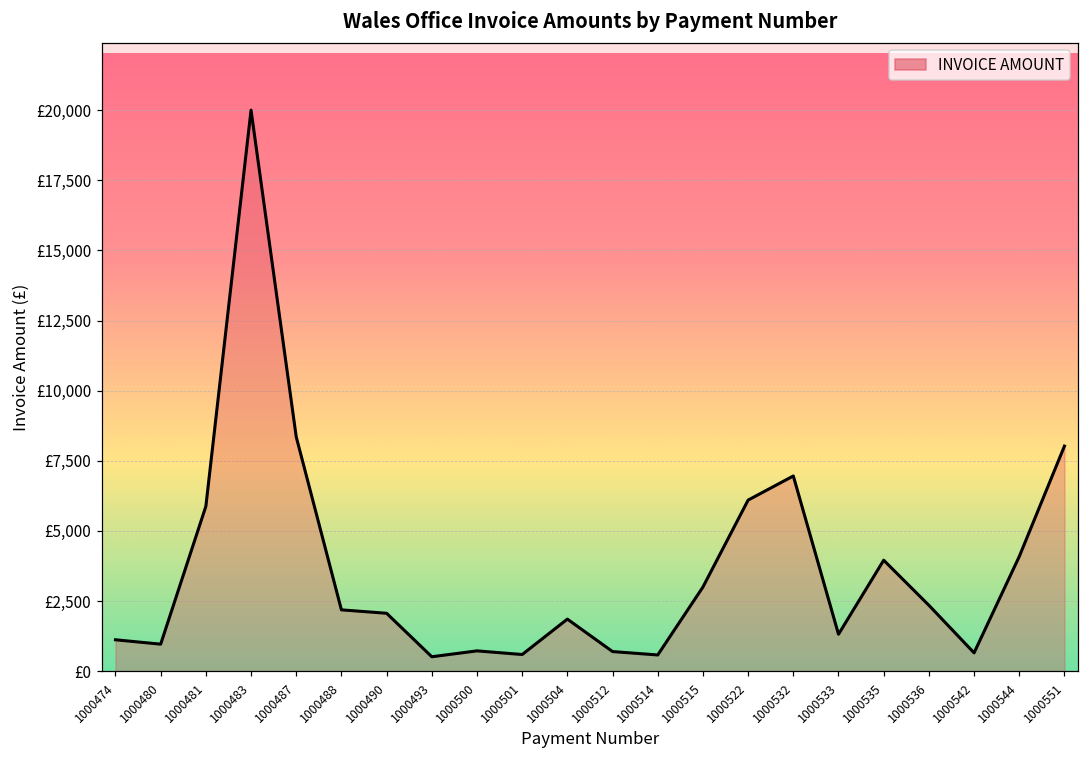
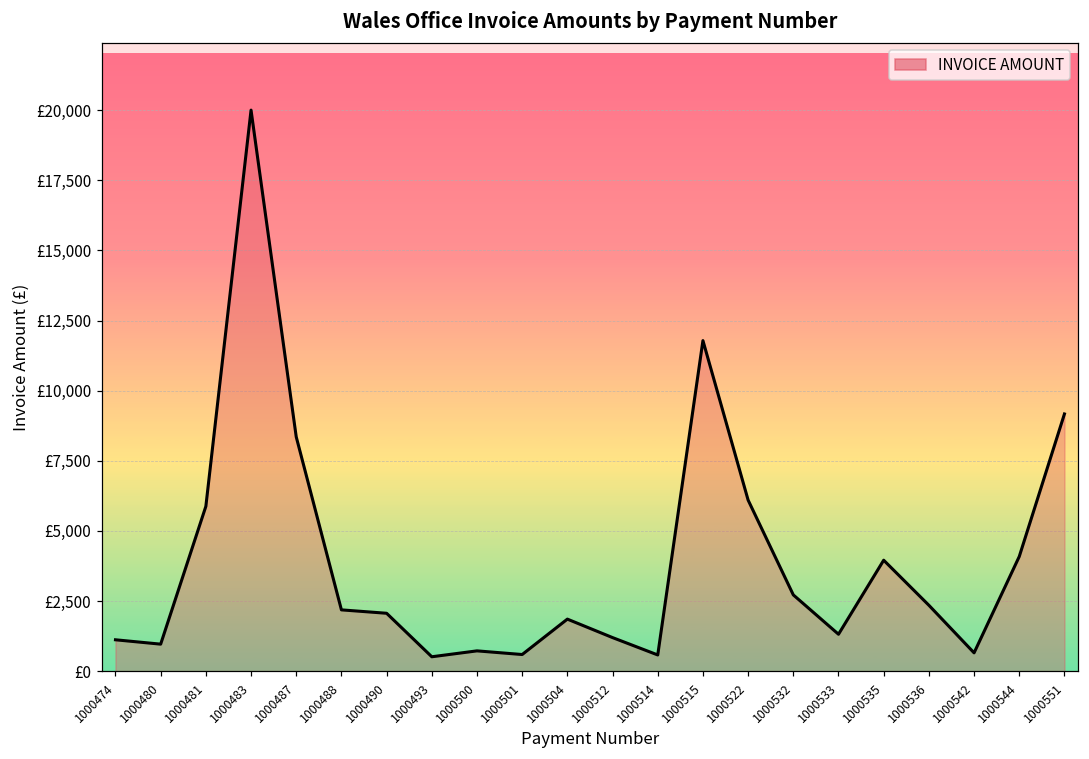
1000512: £700 -> £1,200
1000515: £3,000 -> £11,800
1000532: £7,000 -> £2,700
1000551: £8,000 -> £9,200
